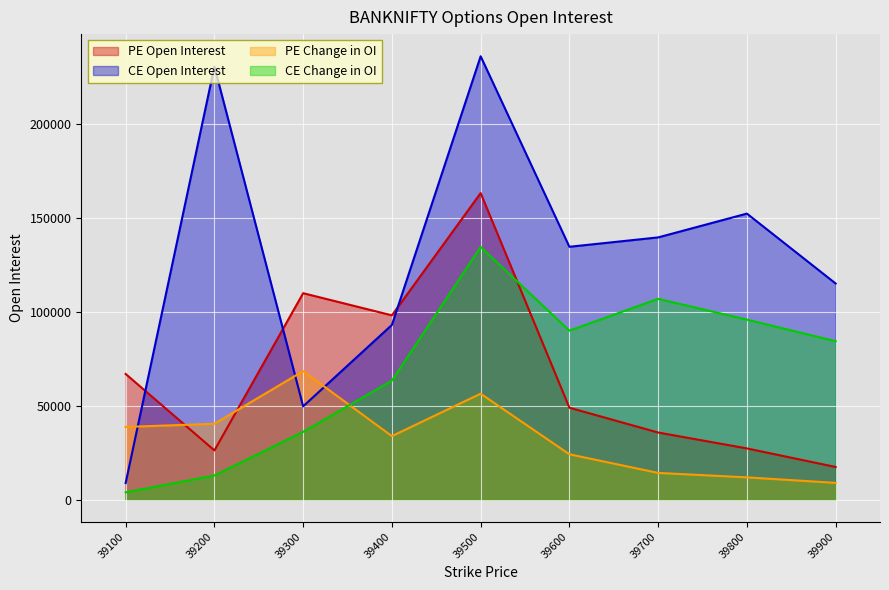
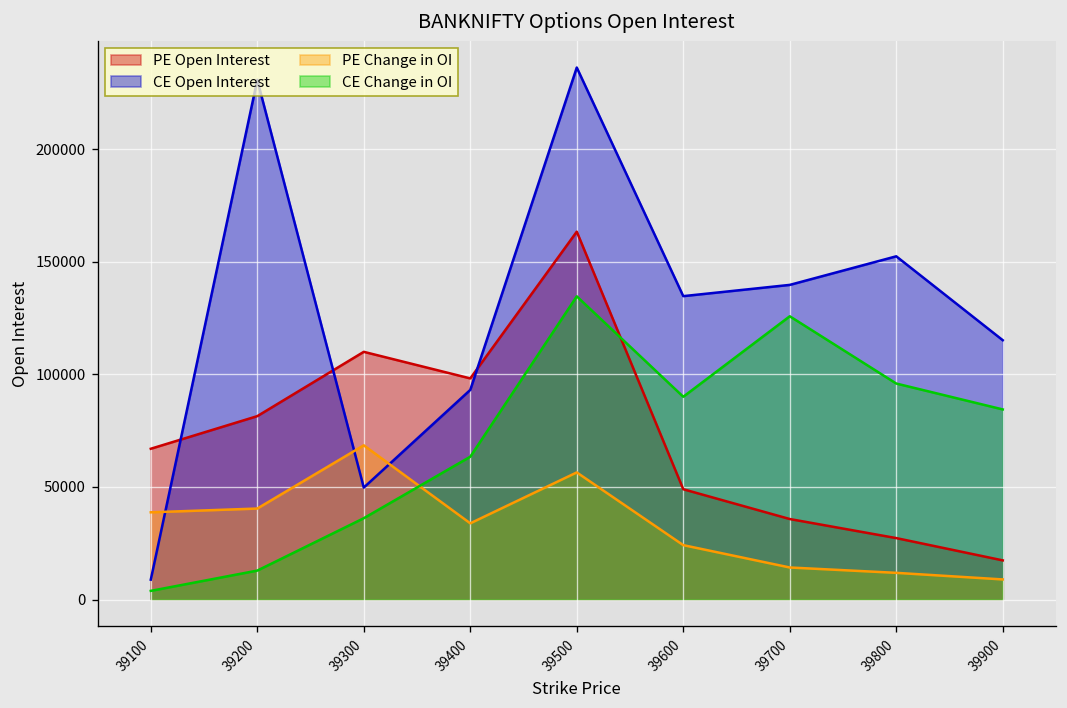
PE Open Interest, 39200: 26000 -> 81000
CE Change in OI, 39700: 107000 -> 126000
